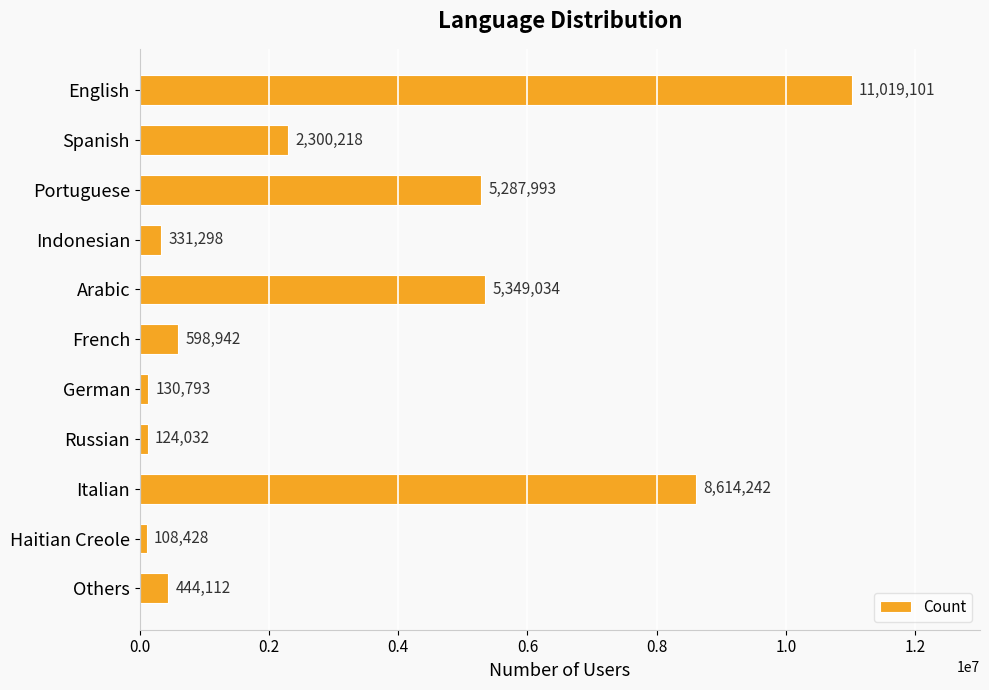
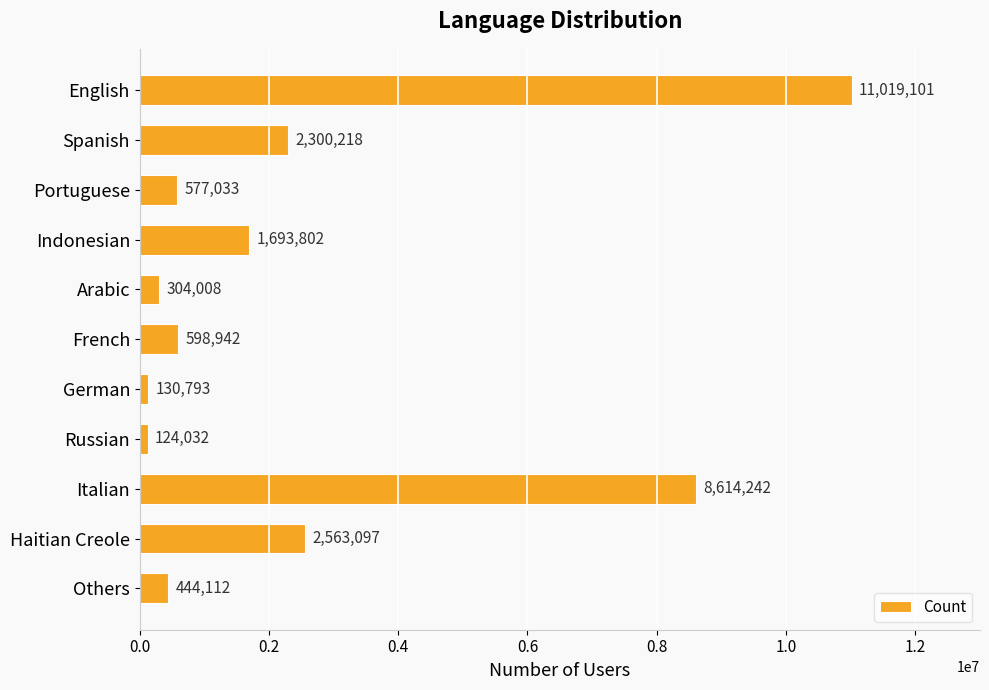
Portuguese: 5,287,993 -> 577,033
Indonesian: 331,298 -> 1,693,802
Arabic: 5,349,034 -> 304,008
Haitian Creole: 108,428 -> 2,563,097
